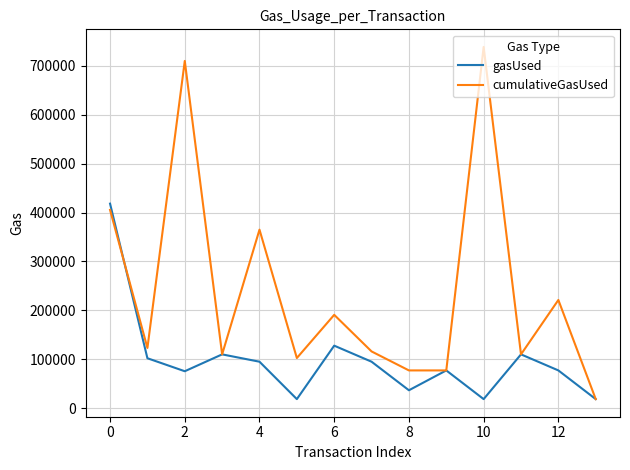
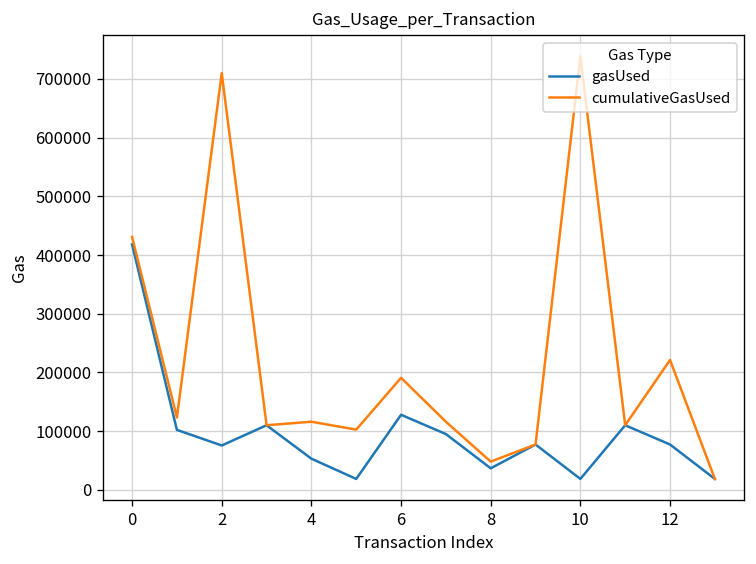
cumulativeGasUsed, 0: 410000 -> 430000
gasUsed, 4: 100000 -> 50000
cumulativeGasUsed, 4: 370000 -> 120000
cumulativeGasUsed, 8: 80000 -> 50000
